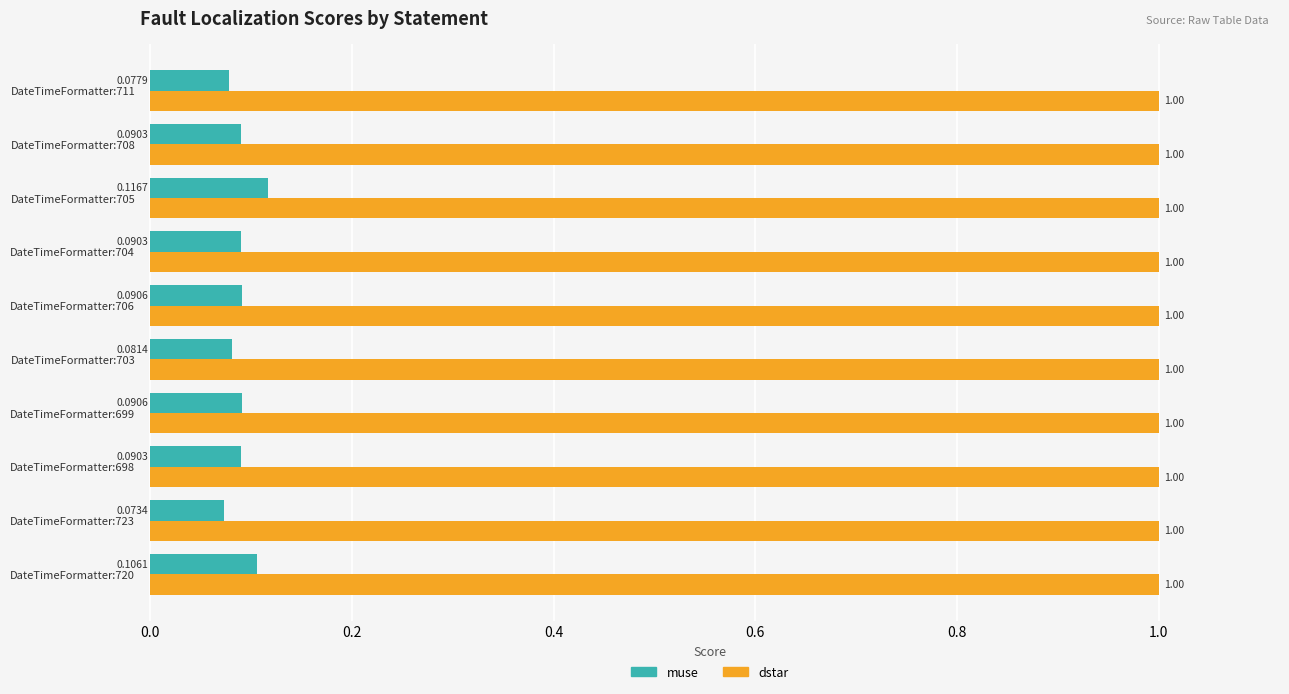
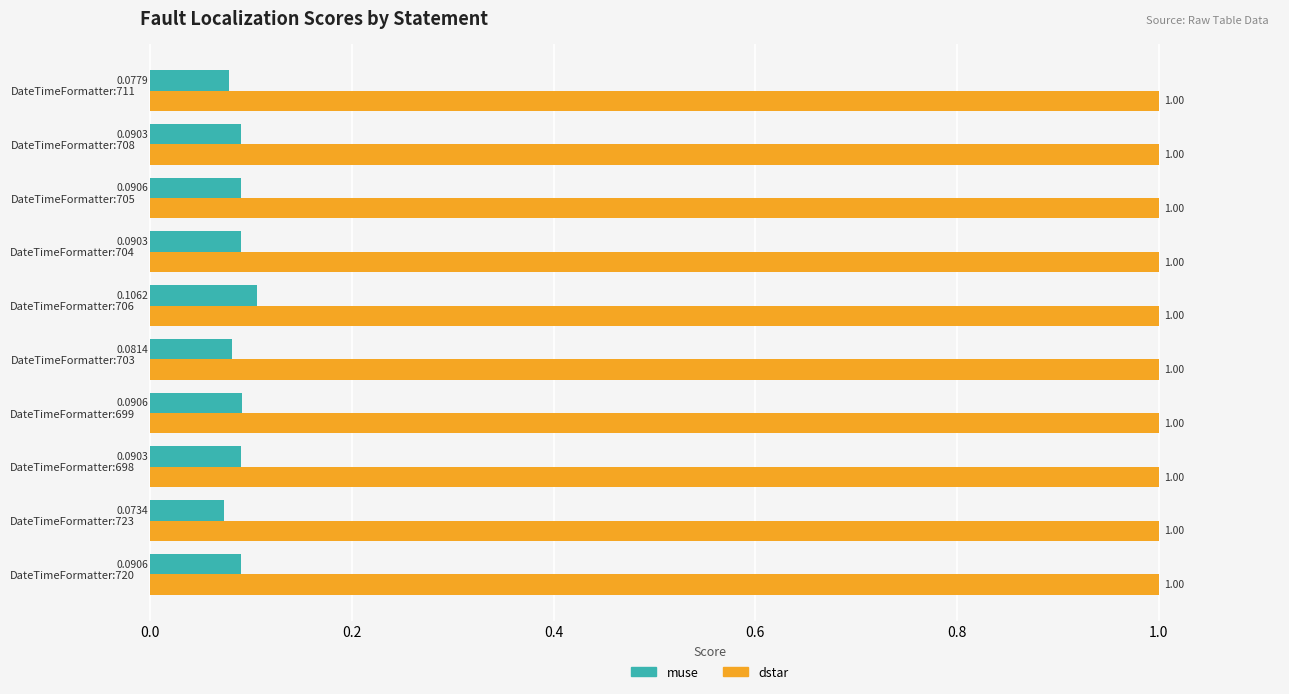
muse, DateTimeFormatter:705: 0.1167 -> 0.0906
muse, DateTimeFormatter:706: 0.0906 -> 0.1062
muse, DateTimeFormatter:720: 0.1061 -> 0.0906
